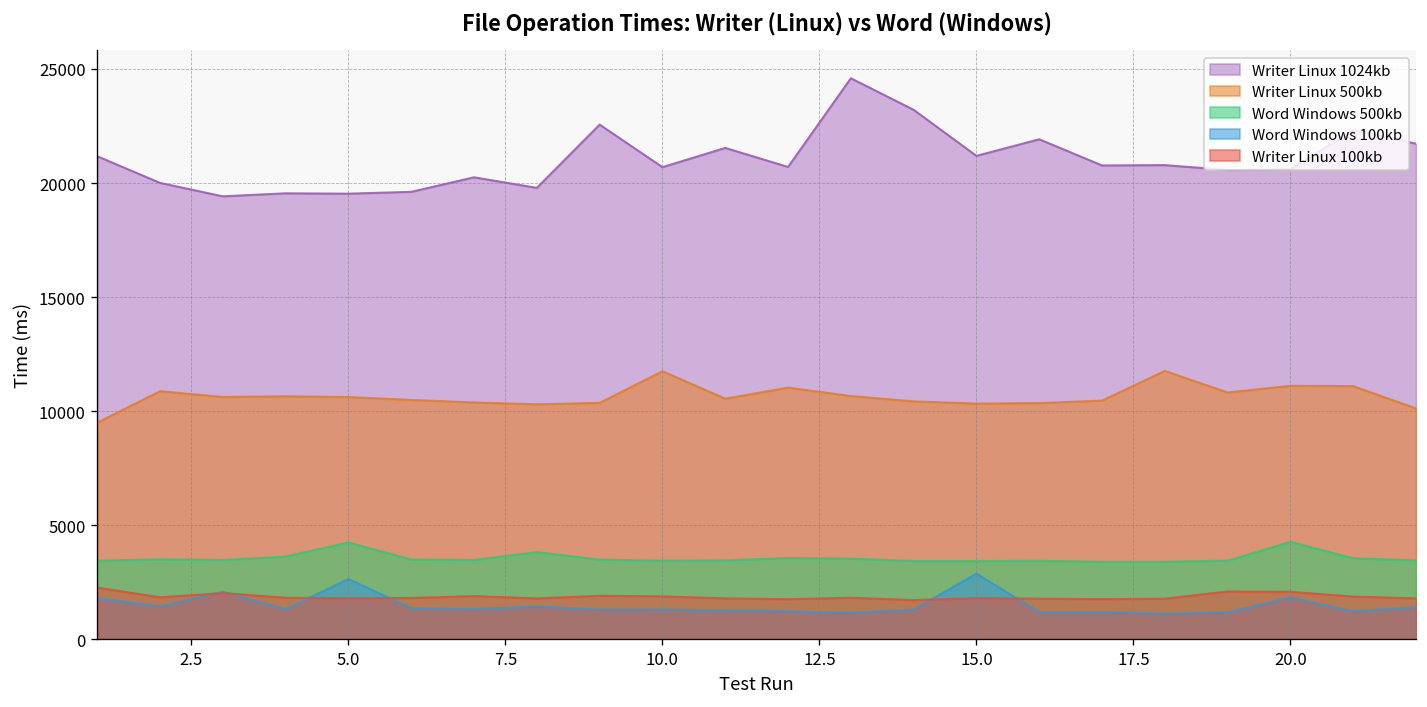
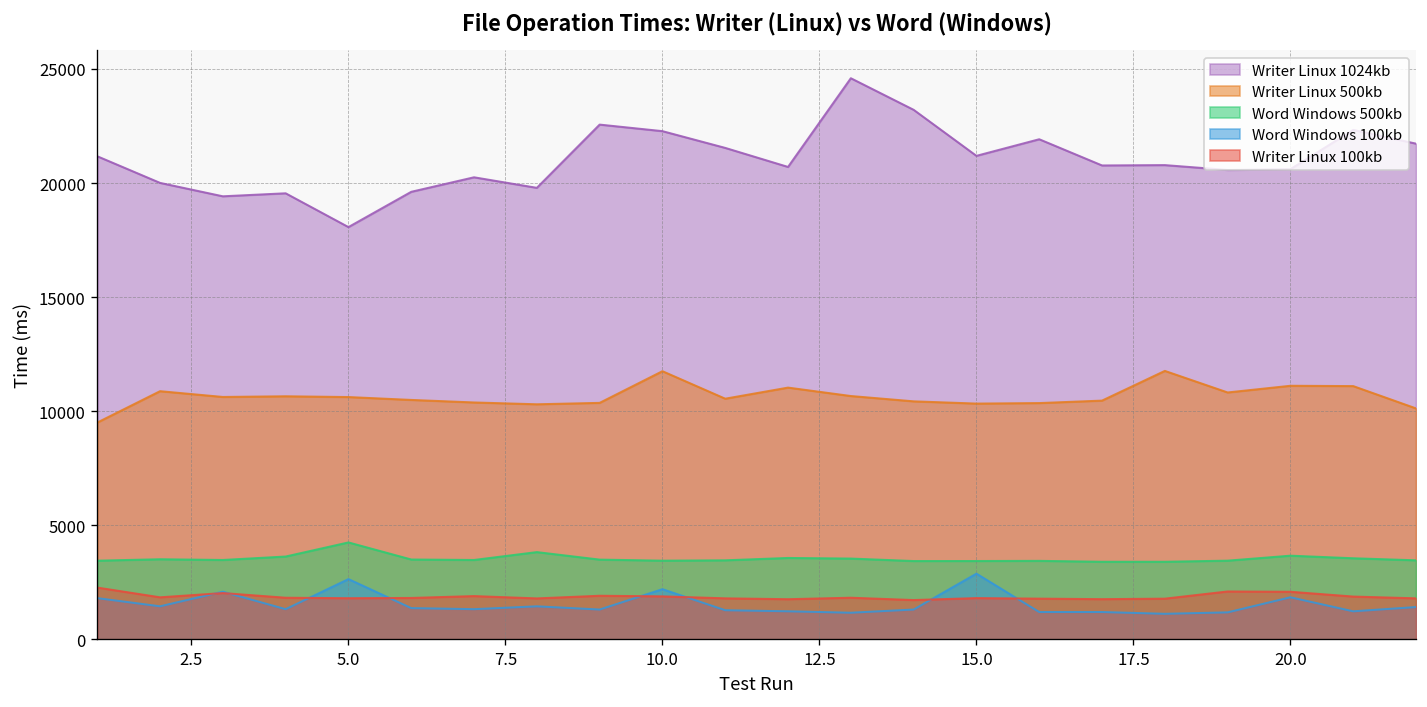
Writer Linux 1024kb, 5.0: 19500 -> 18100
Writer Linux 1024kb, 10.0: 20700 -> 22300
Word Windows 100kb, 10.0: 1300 -> 2200
Word Windows 500kb, 20.0: 4300 -> 3700
